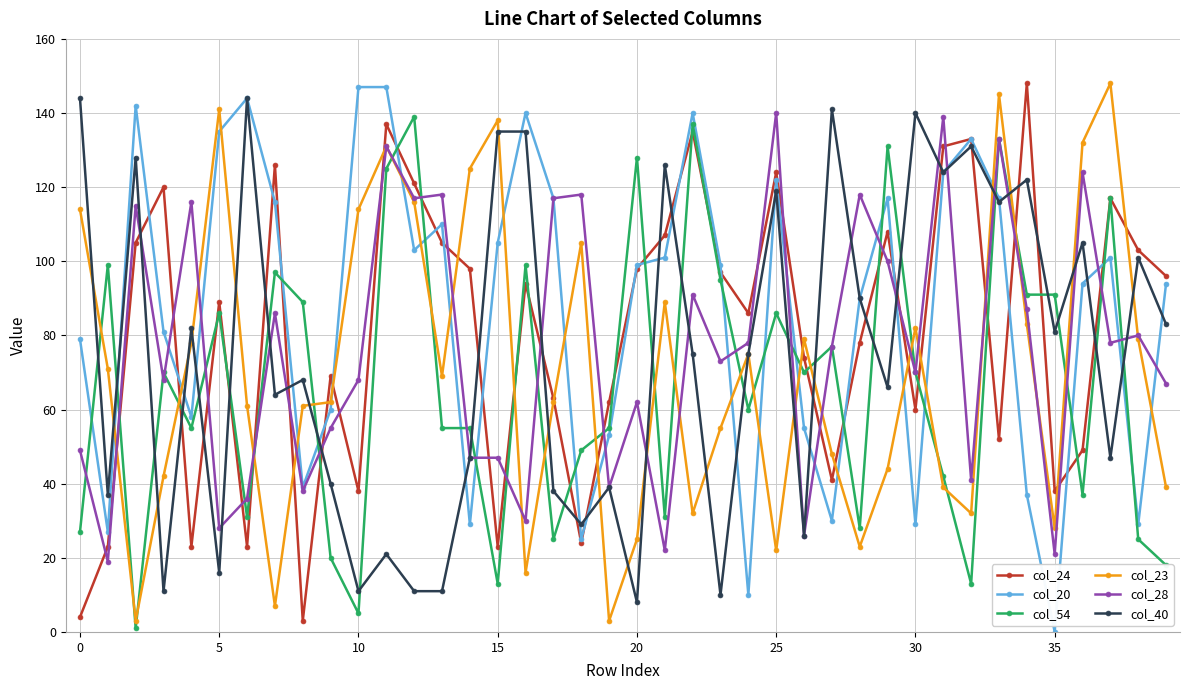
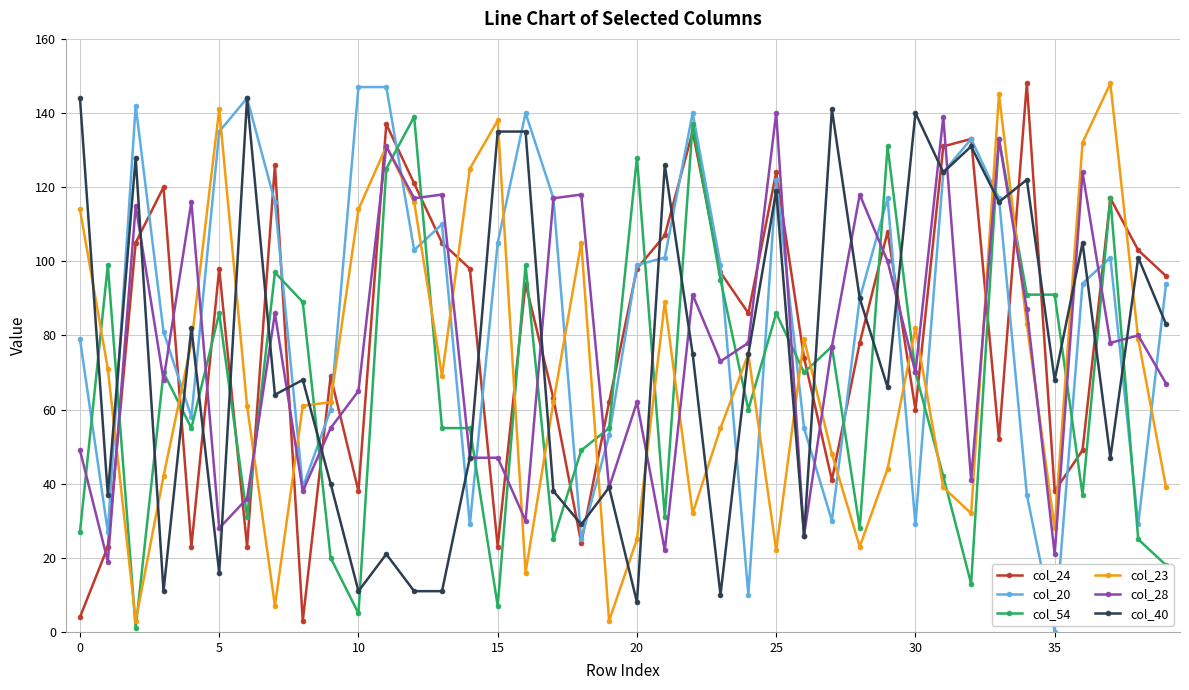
col_24, 5: 89 -> 98
col_28, 10: 68 -> 65
col_54, 15: 13 -> 7
col_40, 35: 81 -> 68
